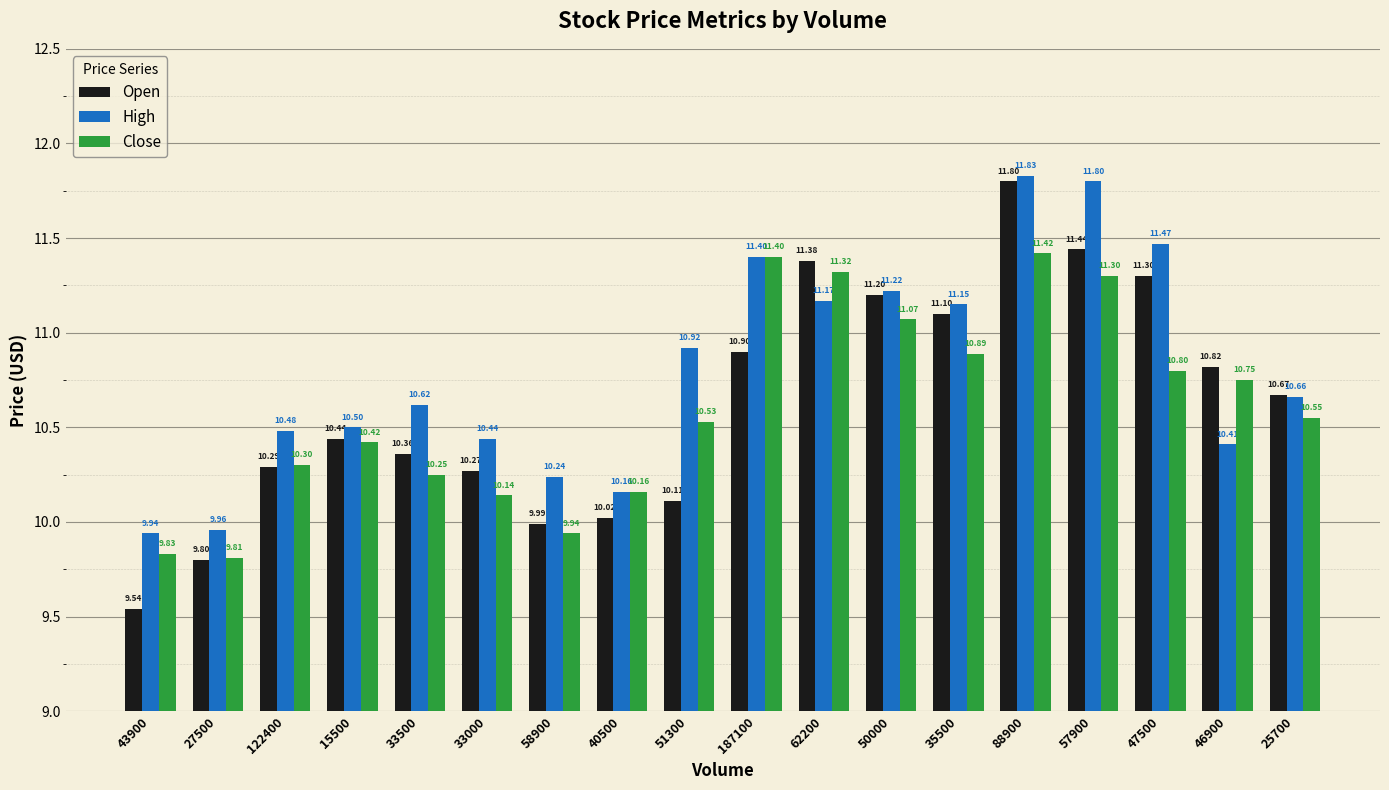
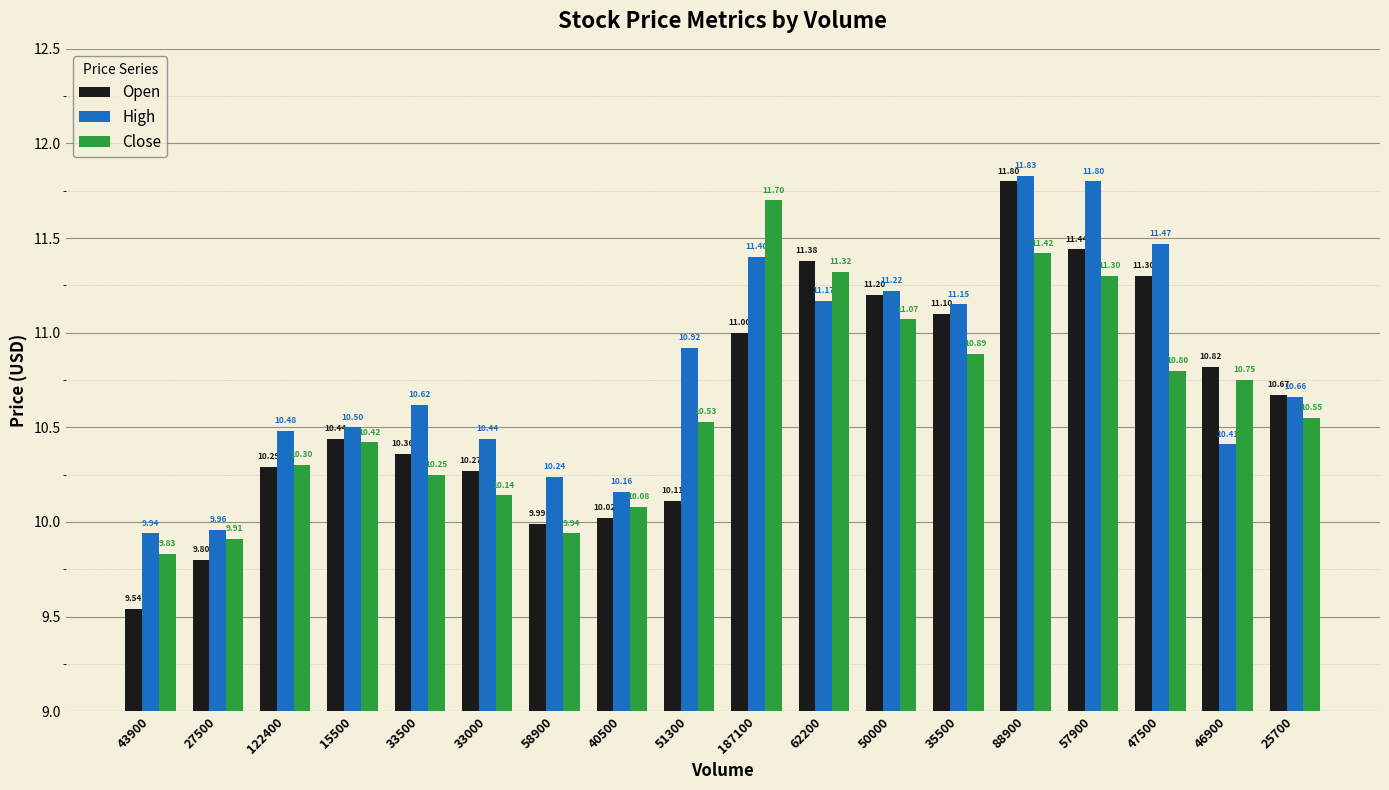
Close, 27500: 9.81 -> 9.91
Close, 40500: 10.16 -> 10.08
Open, 187100: 10.90 -> 11.00
Close, 187100: 11.40 -> 11.70
